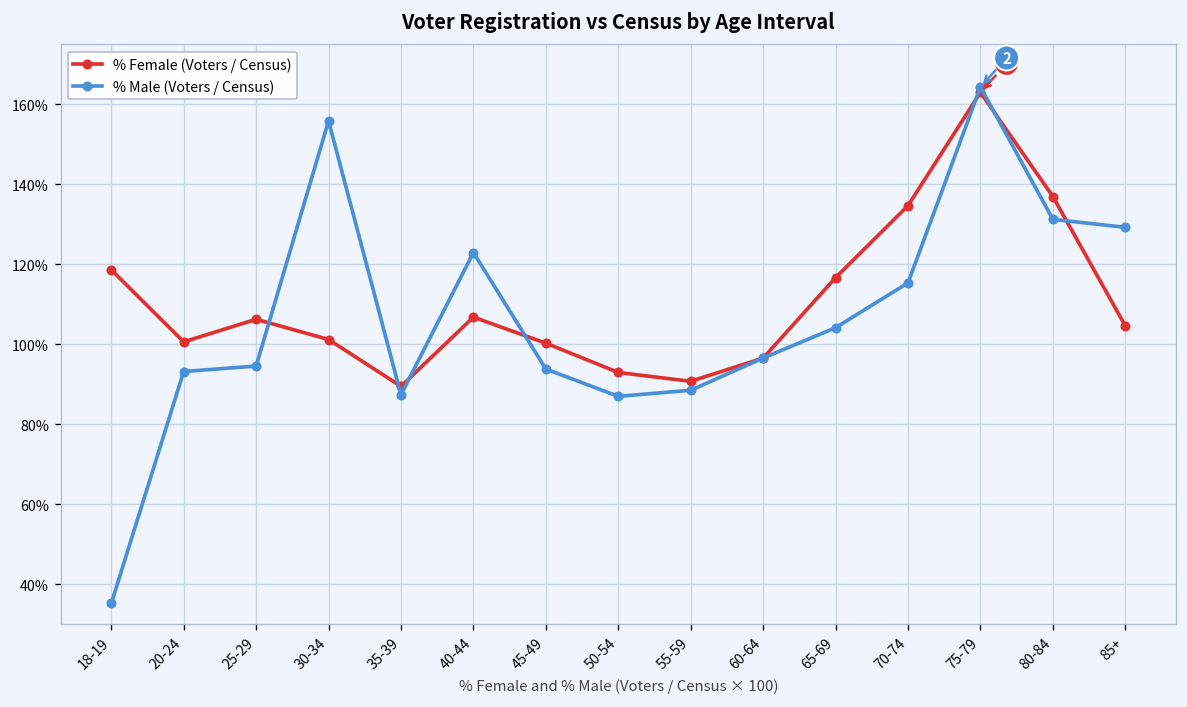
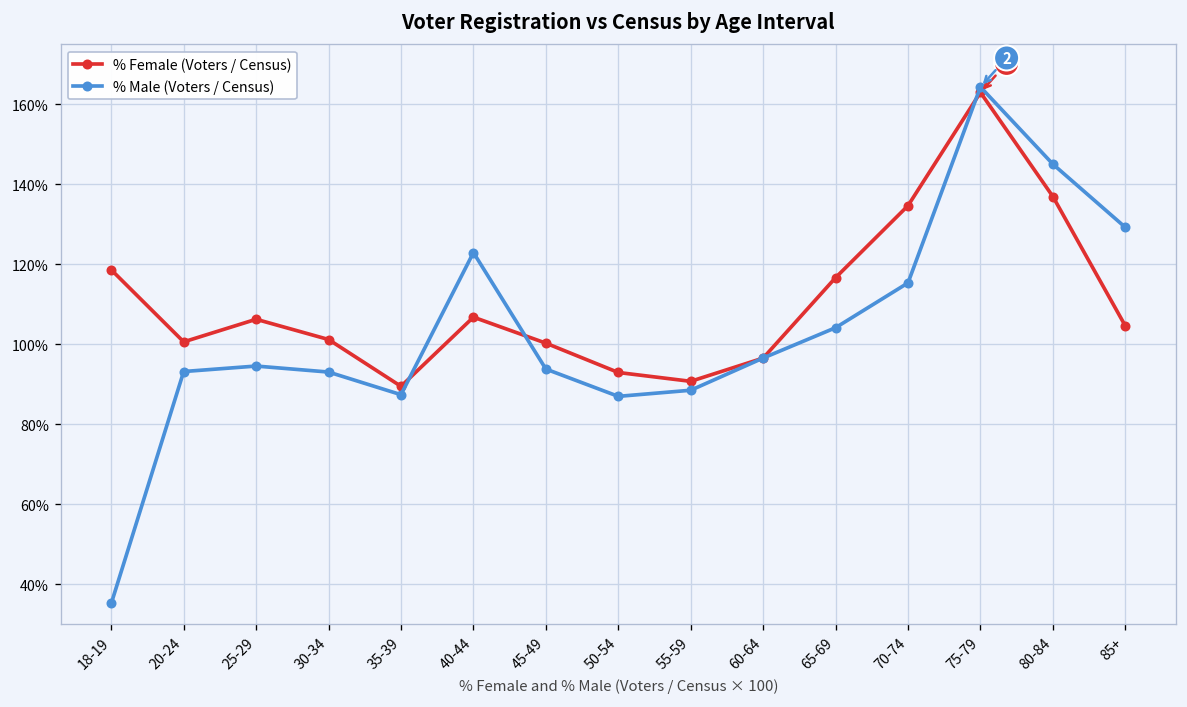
% Male (Voters / Census), 30-34: 156% -> 93%
% Male (Voters / Census), 80-84: 131% -> 145%
